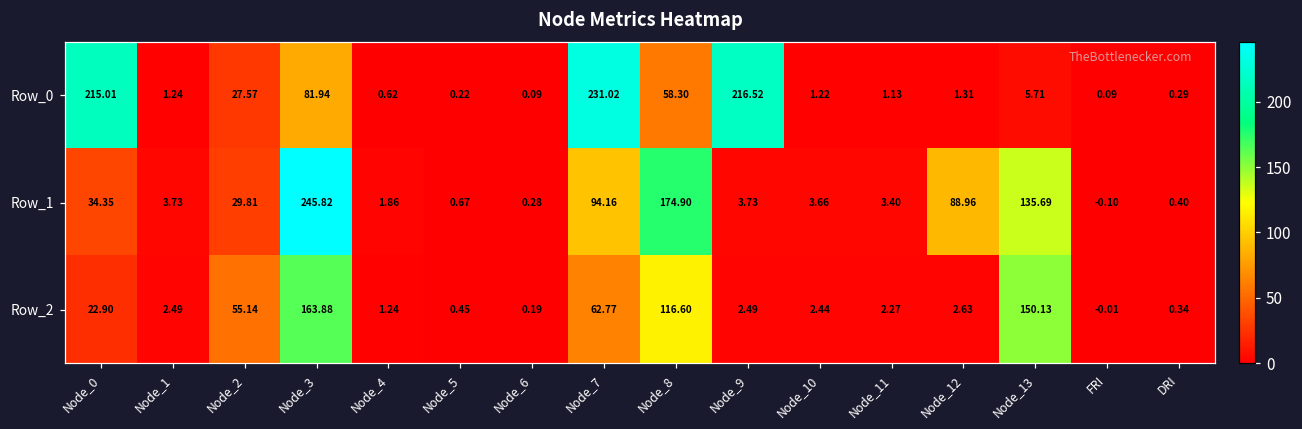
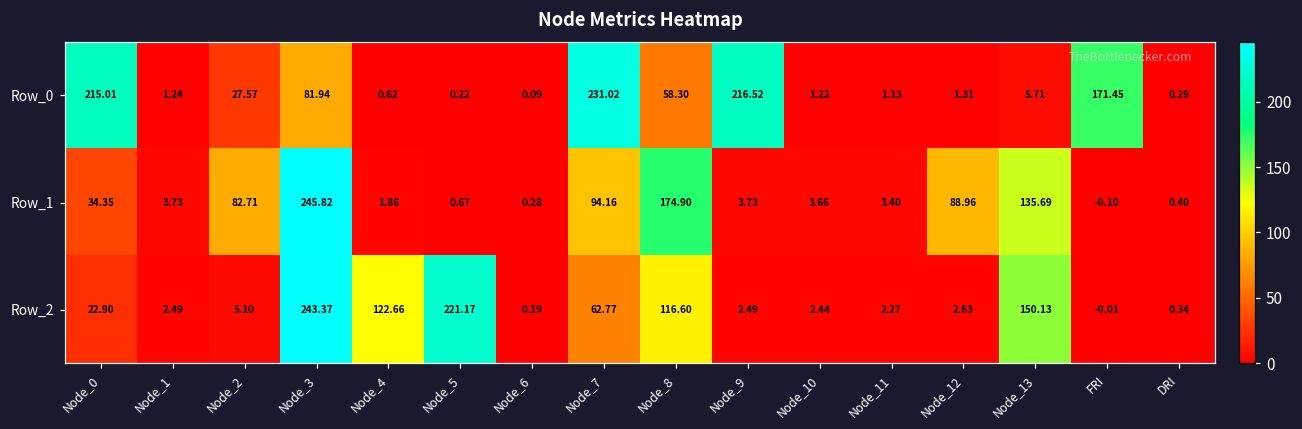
Row_0, FRI: 0.09 -> 171.45
Row_1, Node_2: 29.81 -> 82.71
Row_2, Node_2: 55.14 -> 5.10
Row_2, Node_3: 163.88 -> 243.37
Row_2, Node_4: 1.24 -> 122.66
Row_2, Node_5: 0.45 -> 221.17
